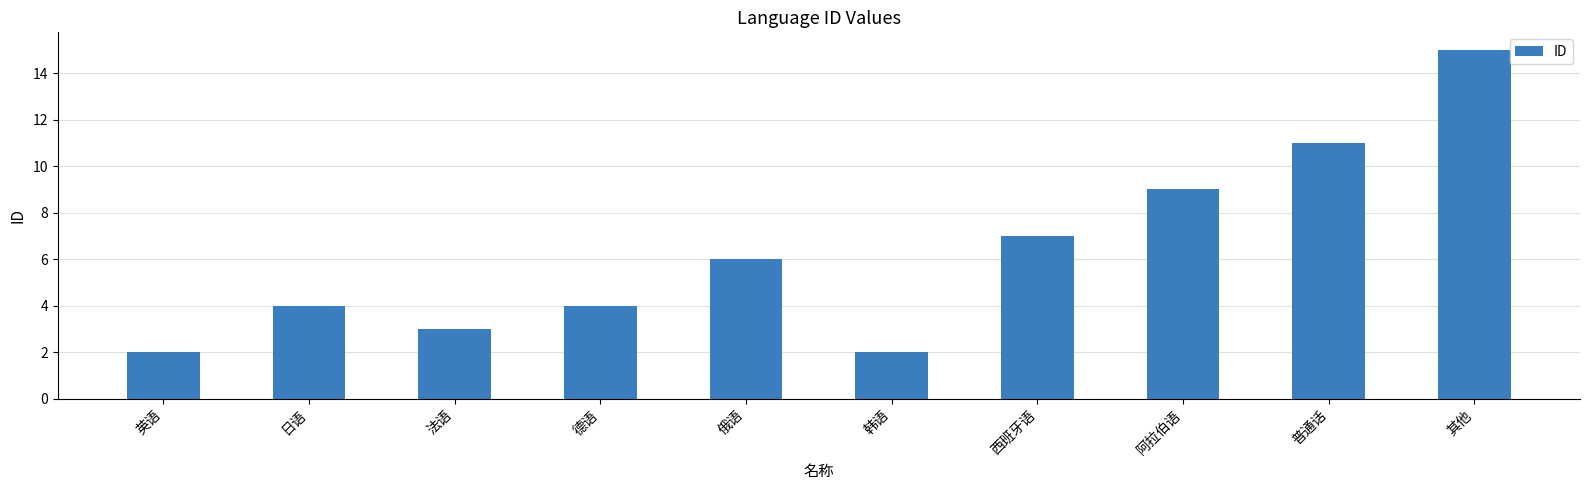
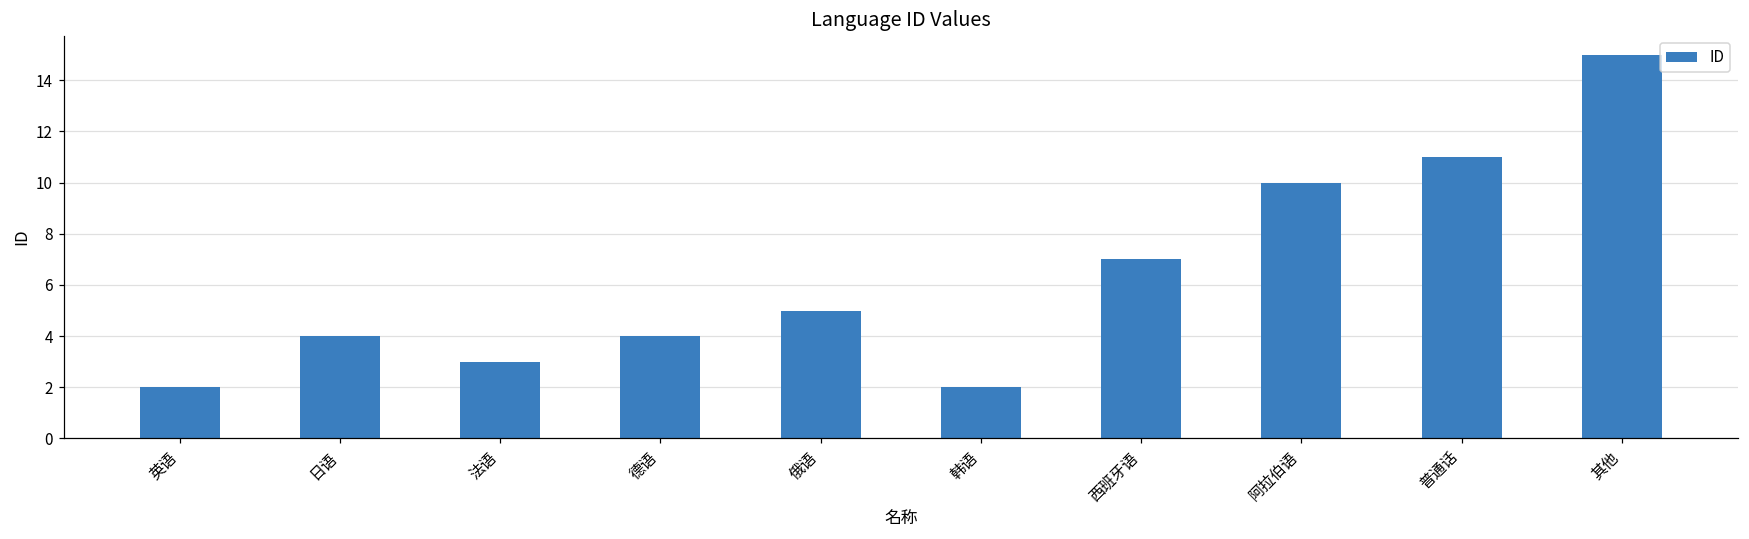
俄语: 6 -> 5
阿拉伯语: 9 -> 10
